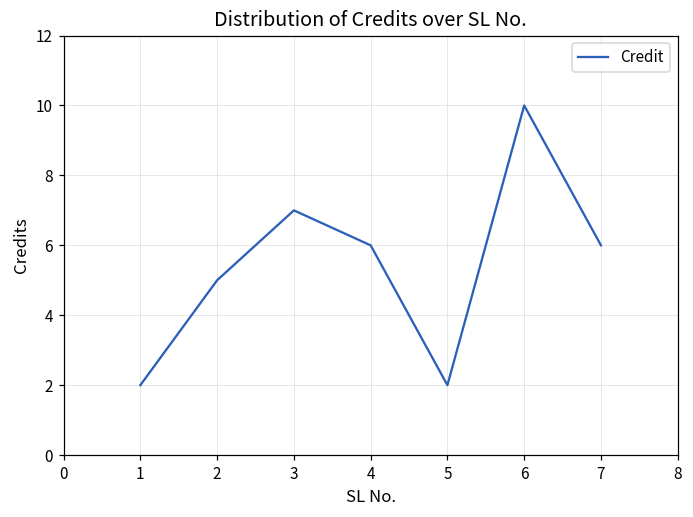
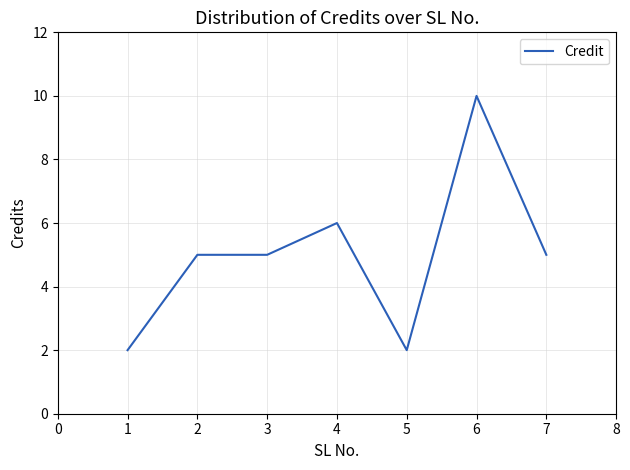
3: 7 -> 5
7: 6 -> 5
